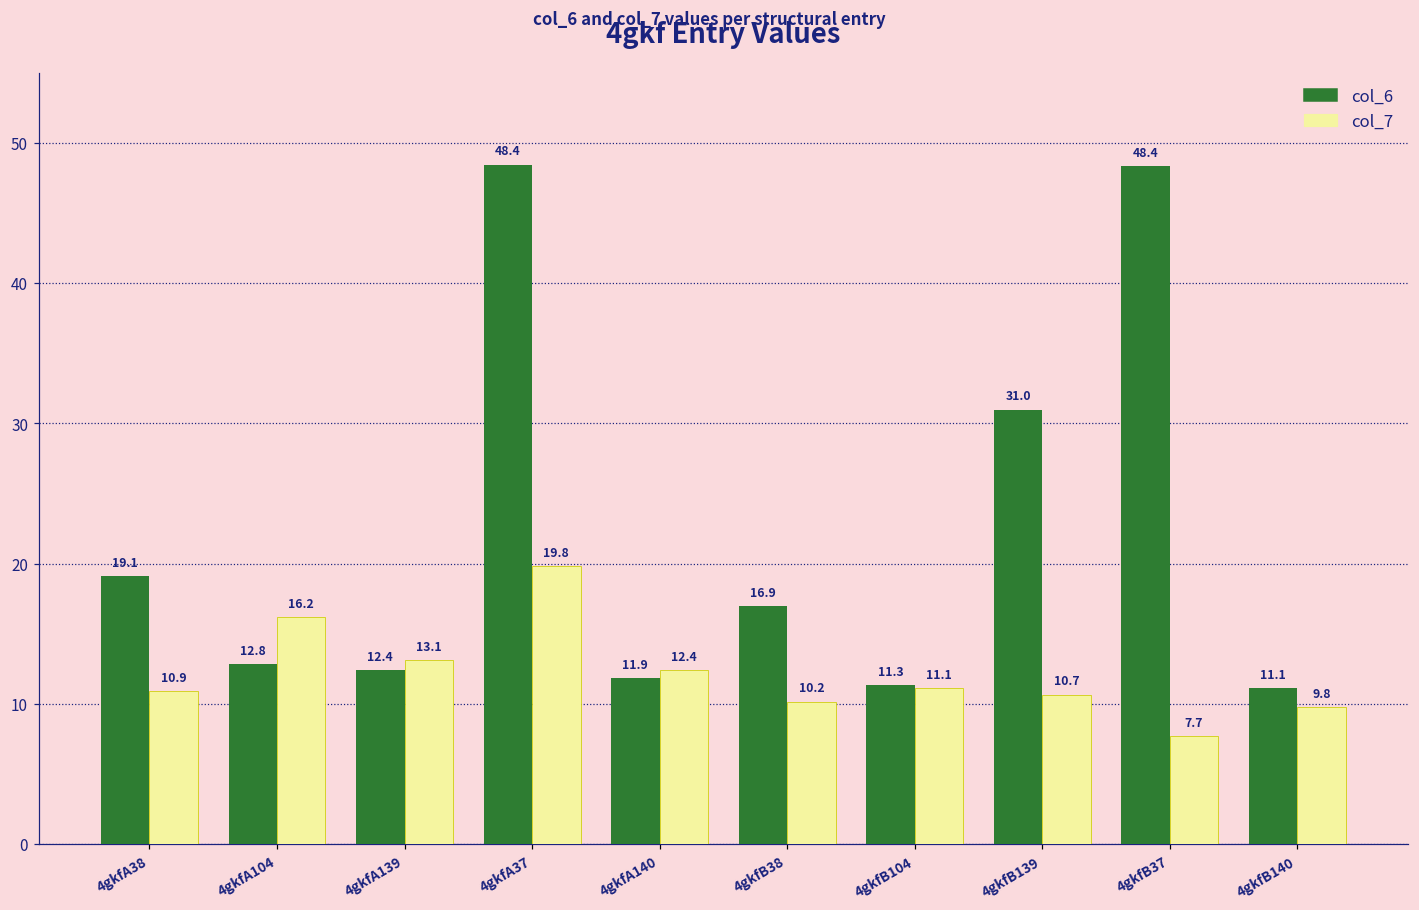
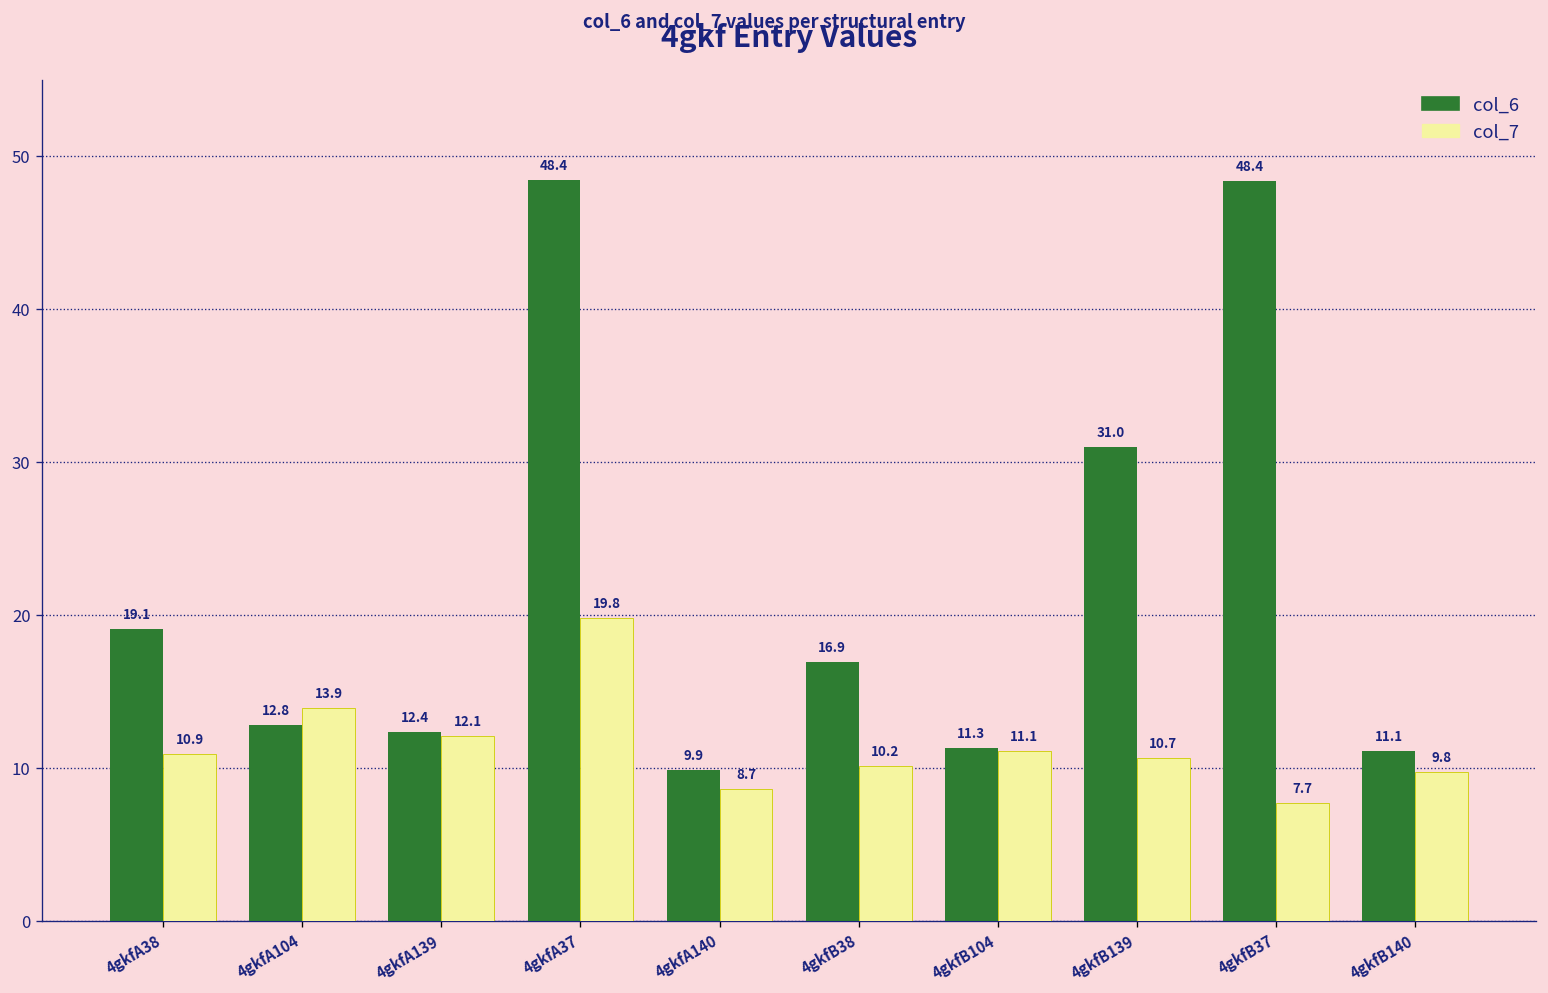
col_7, 4gkfA104: 16.2 -> 13.9
col_7, 4gkfA139: 13.1 -> 12.1
col_6, 4gkfA140: 11.9 -> 9.9
col_7, 4gkfA140: 12.4 -> 8.7
